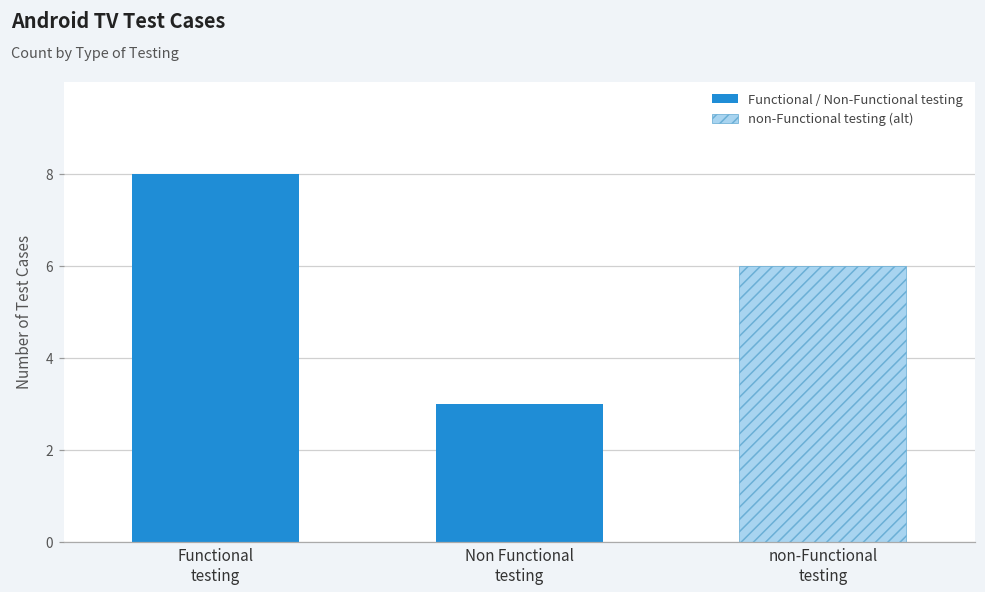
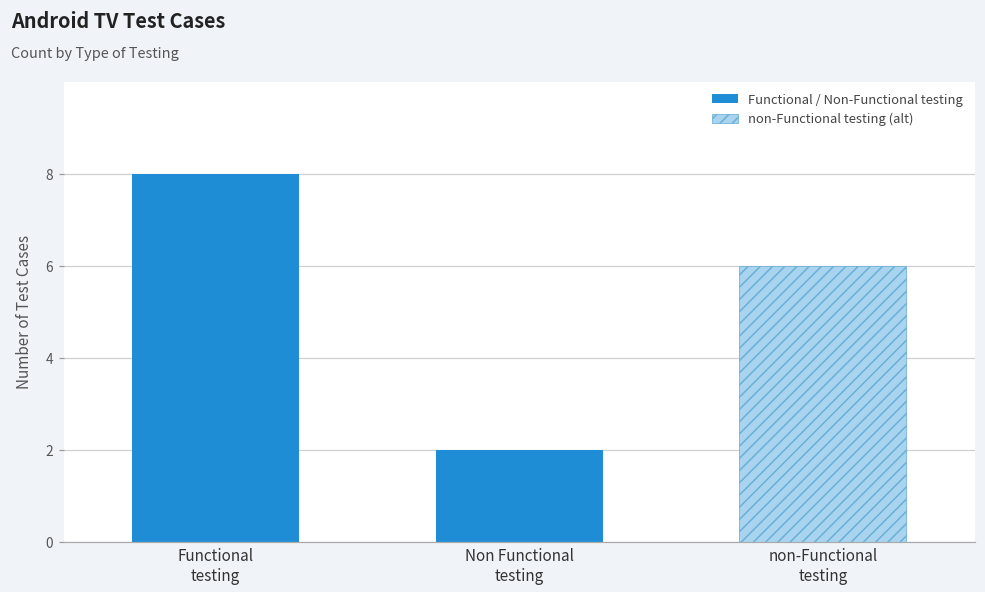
Functional / Non-Functional testing, Non Functional testing: 3 -> 2
